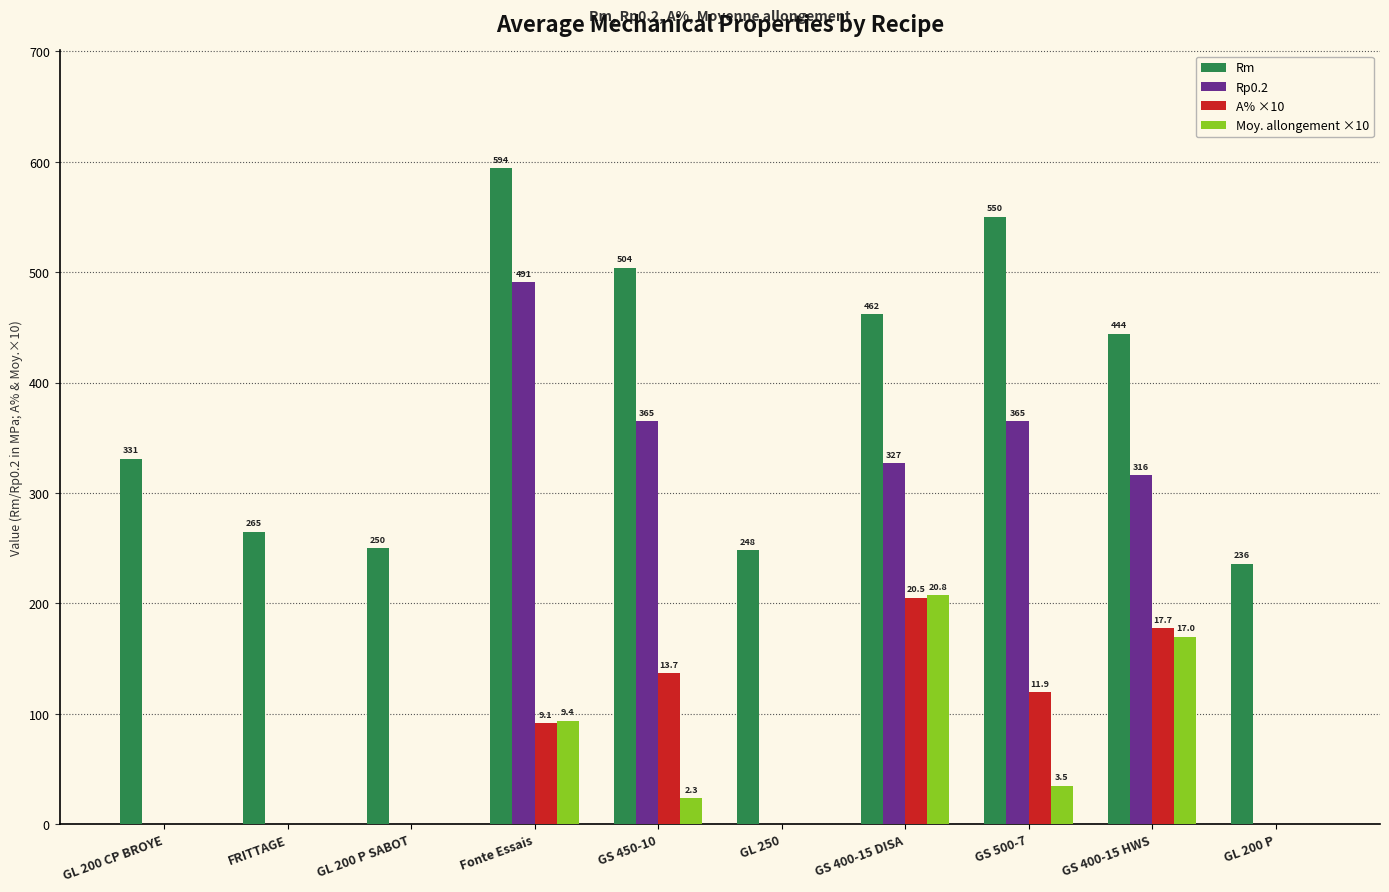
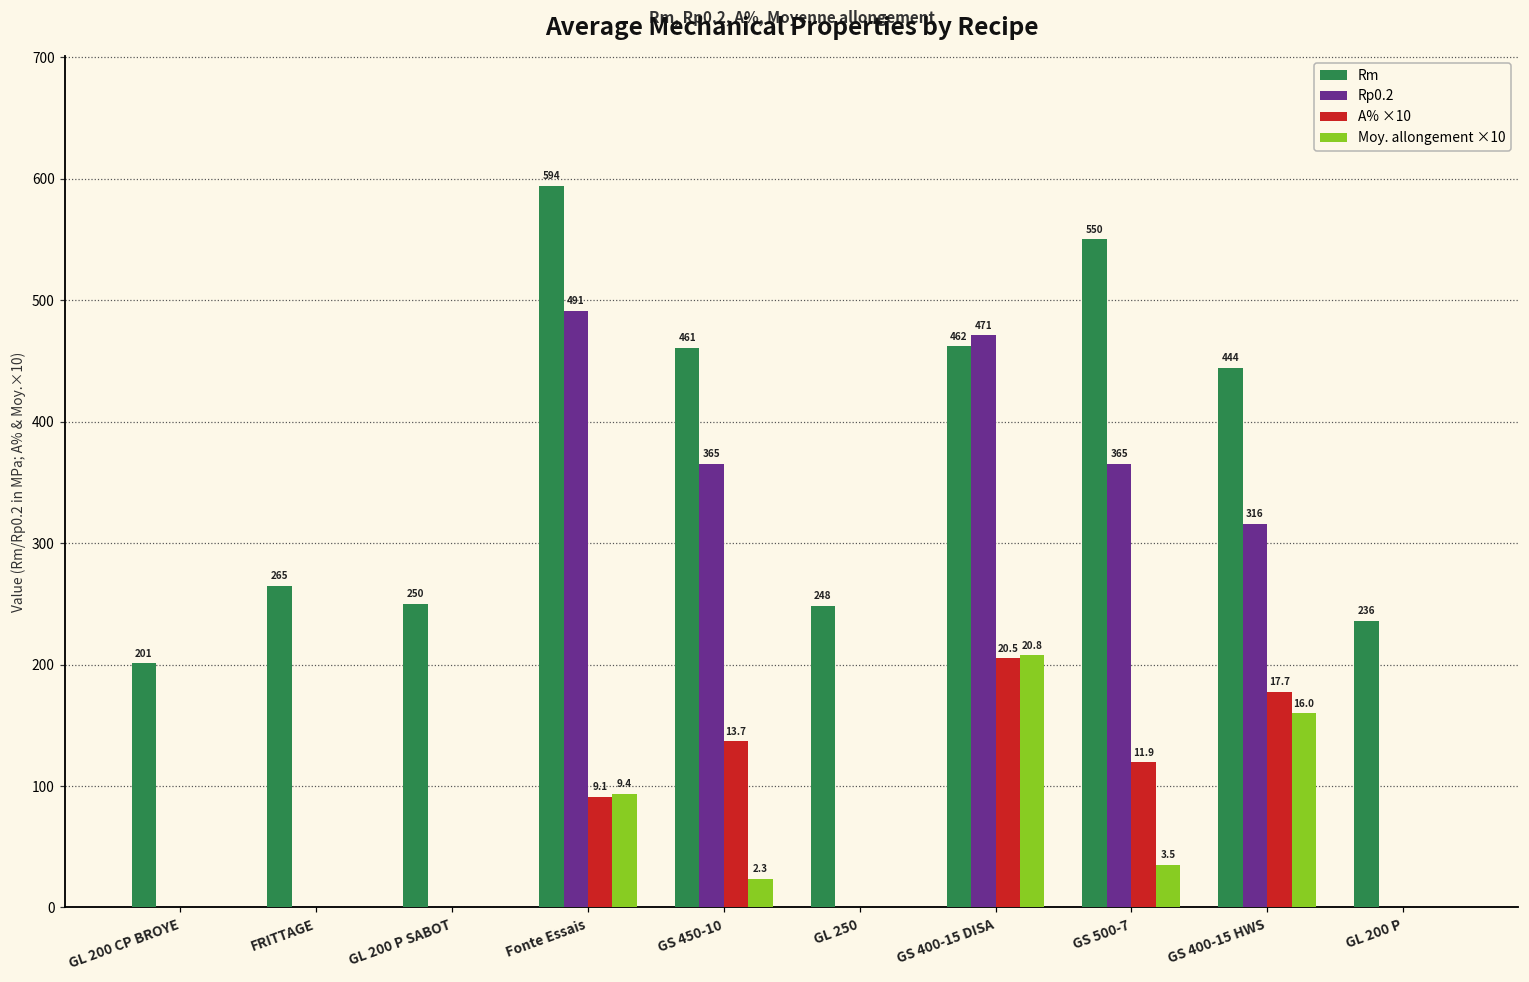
Rm, GL 200 CP BROYE: 331 -> 201
Rm, GS 450-10: 504 -> 461
Rp0.2, GS 400-15 DISA: 327 -> 471
Moy. allongement ×10, GS 400-15 HWS: 17.0 -> 16.0
